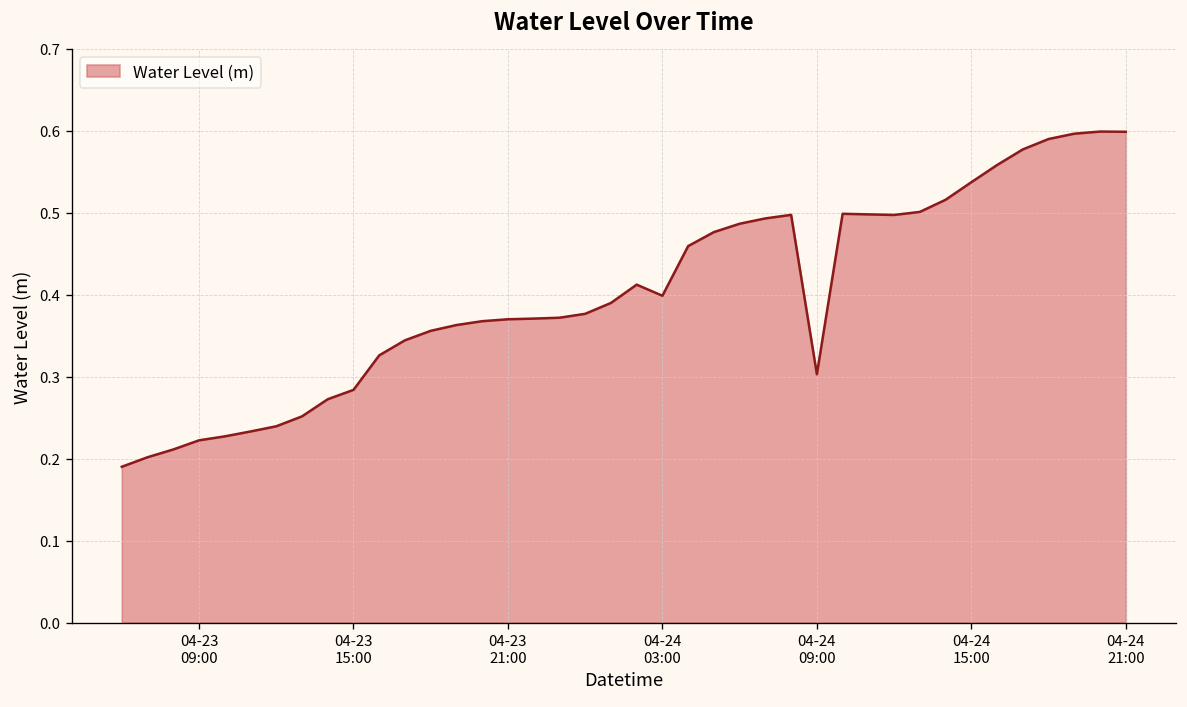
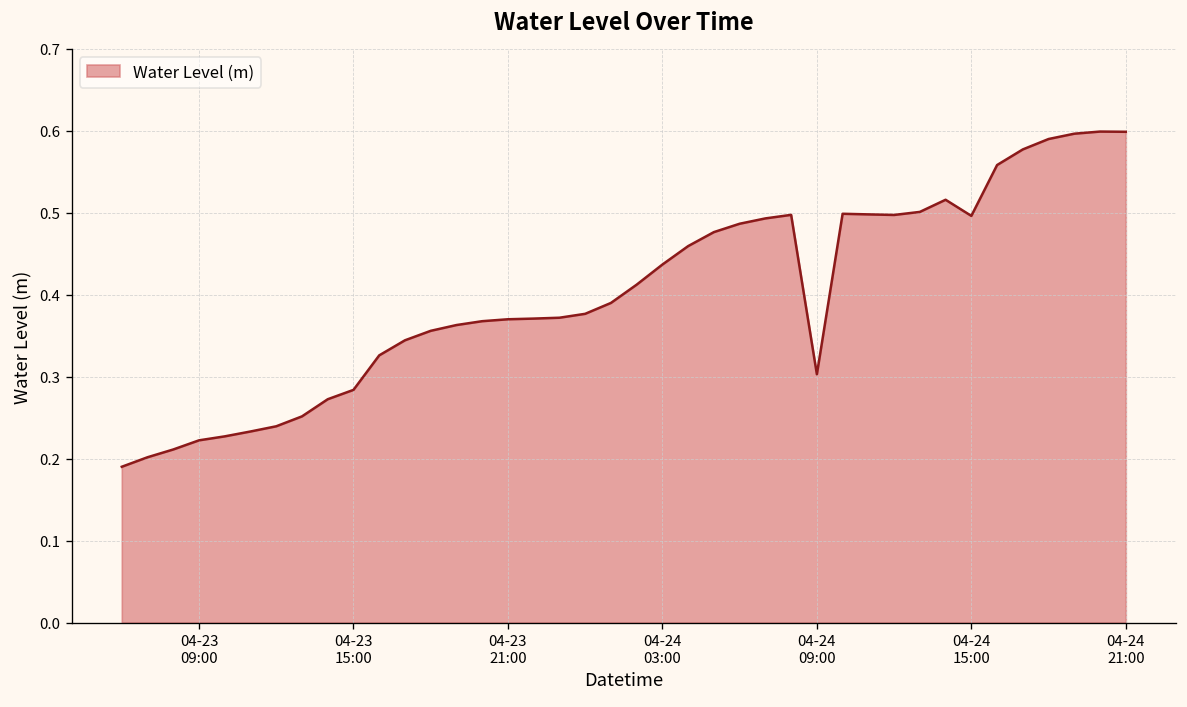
04-24 03:00: 0.40 -> 0.44
04-24 15:00: 0.54 -> 0.50
